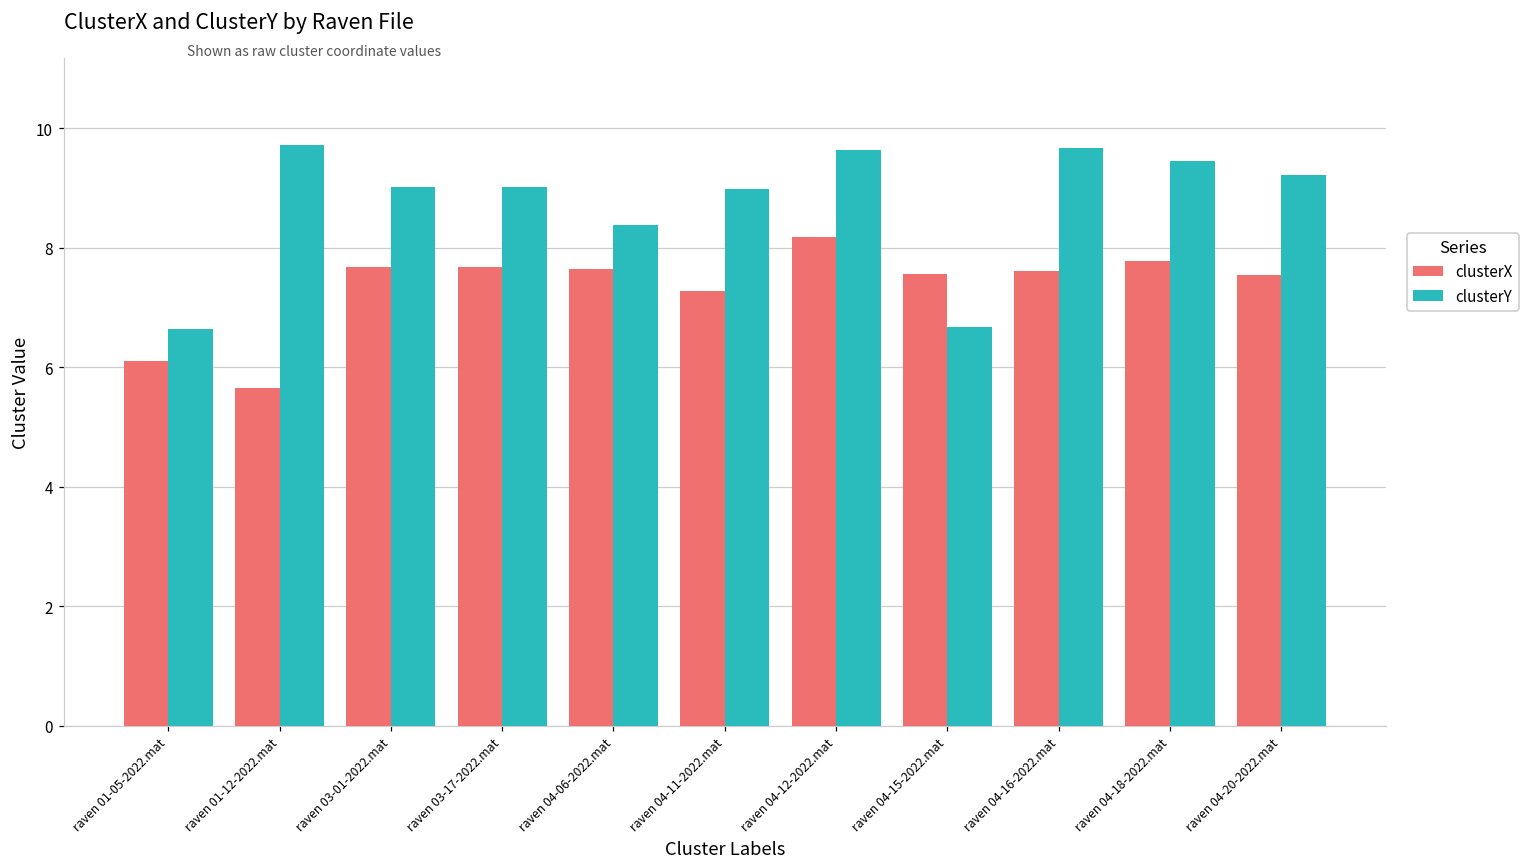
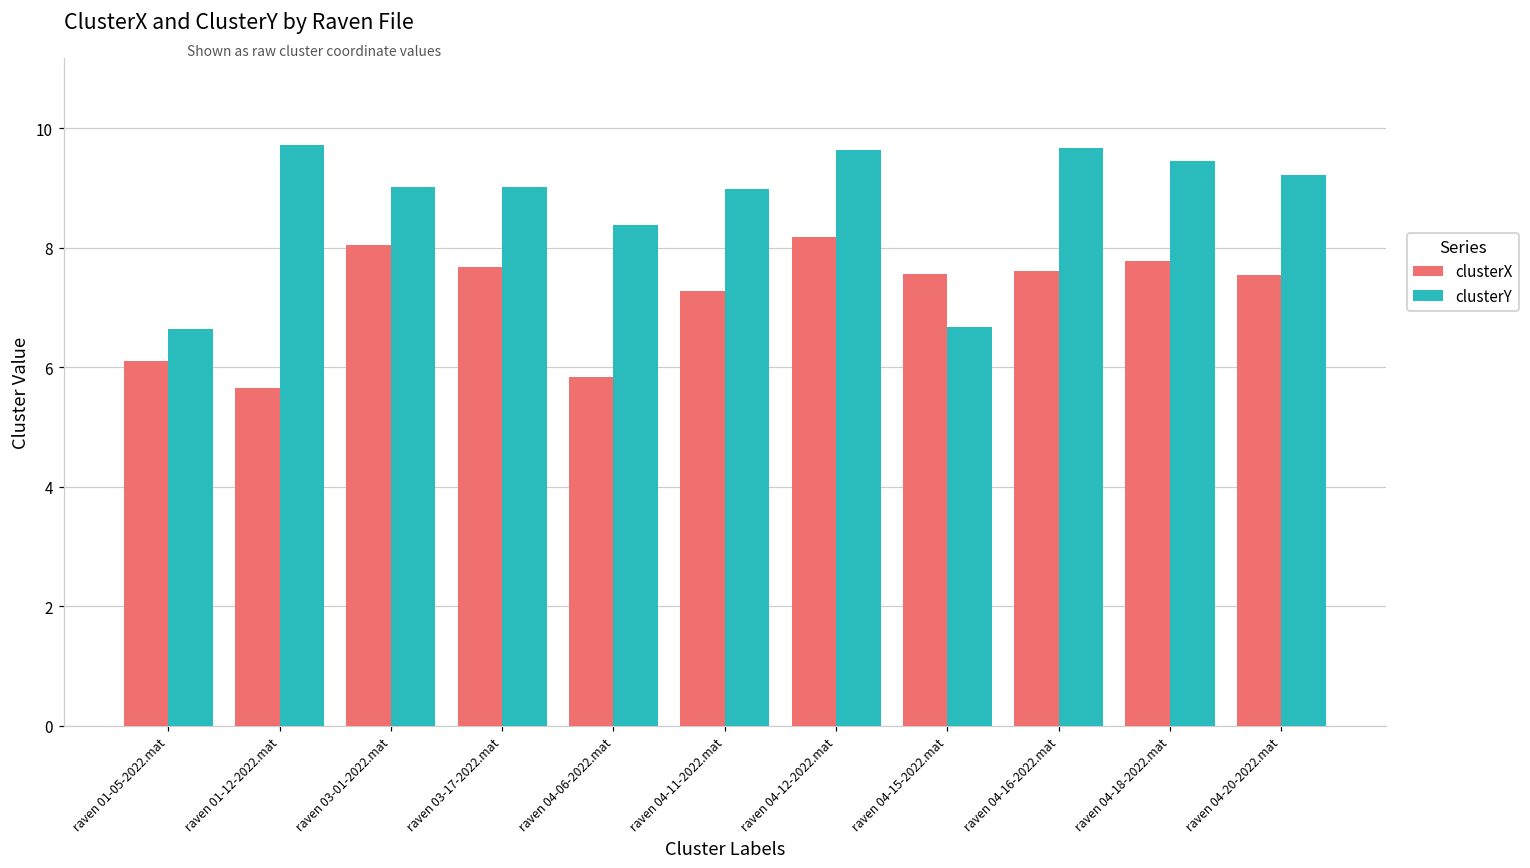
clusterX, raven 03-01-2022.mat: 7.7 -> 8.0
clusterX, raven 04-06-2022.mat: 7.6 -> 5.8
